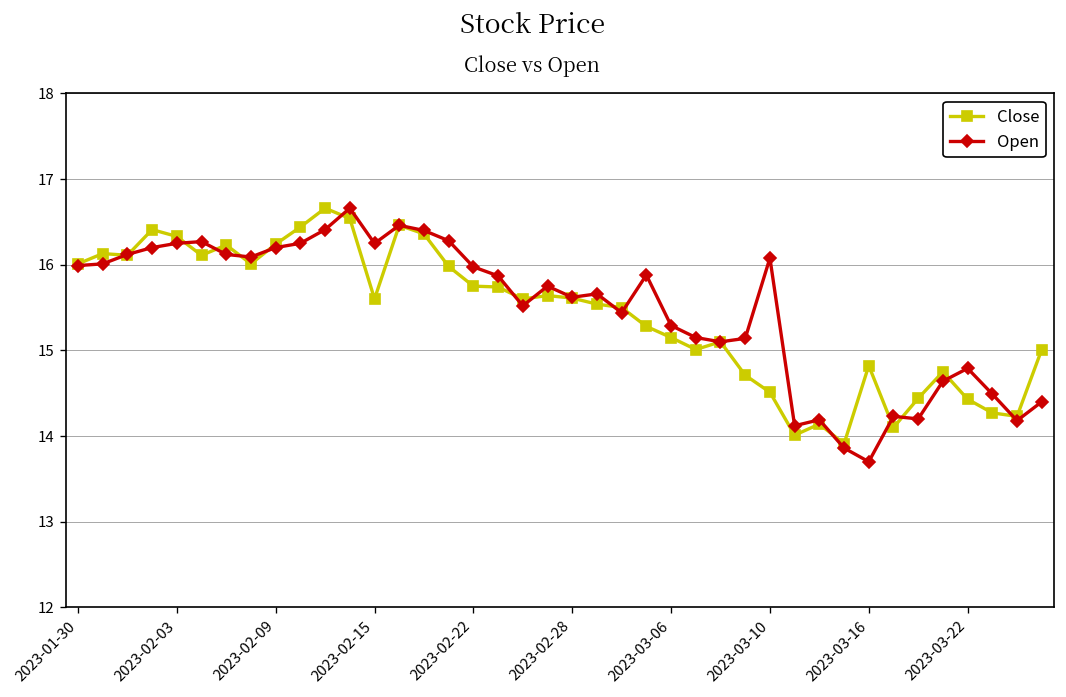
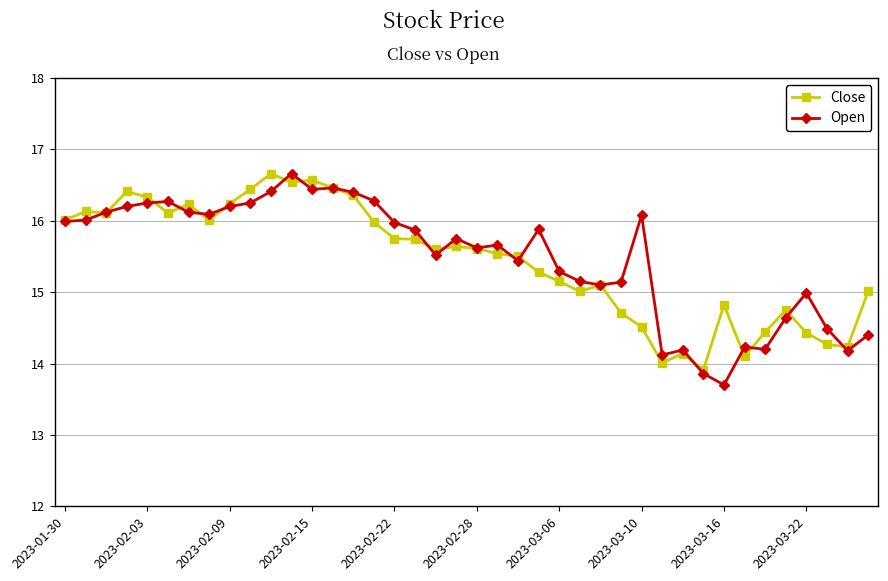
Close, 2023-02-15: 15.6 -> 16.6
Open, 2023-02-15: 16.2 -> 16.4
Open, 2023-03-22: 14.8 -> 15.0
